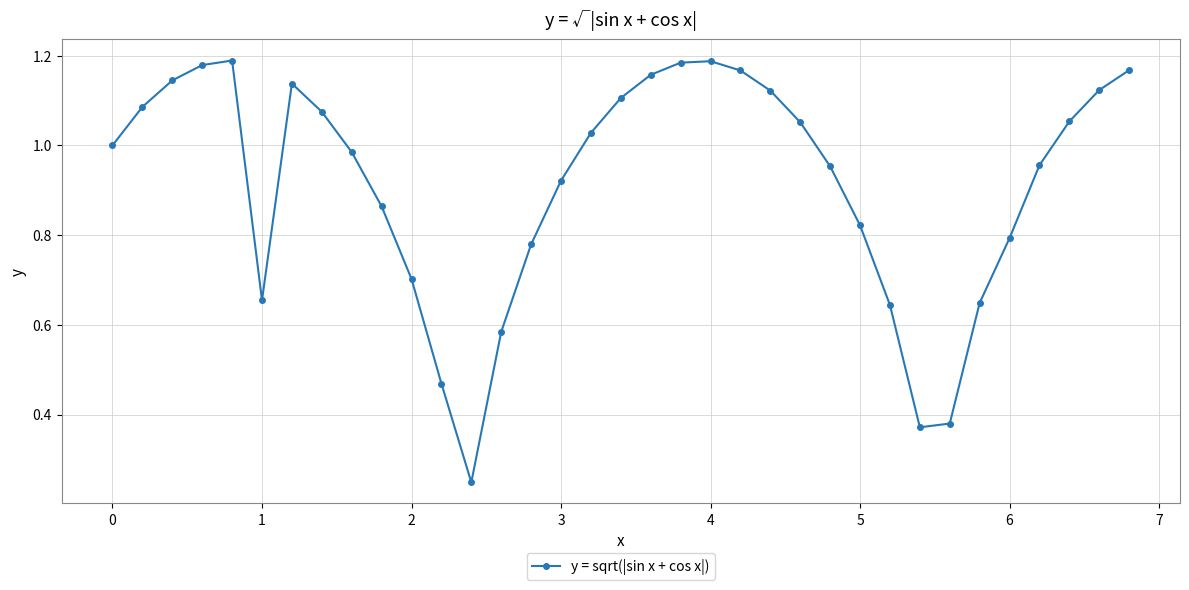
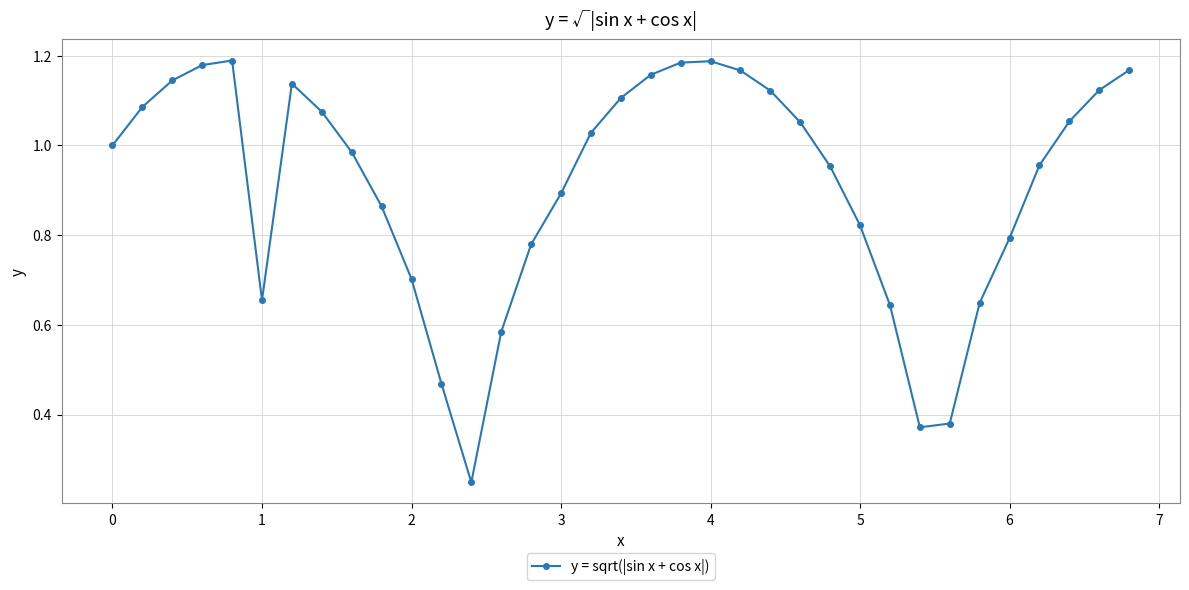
3: 0.92 -> 0.89
